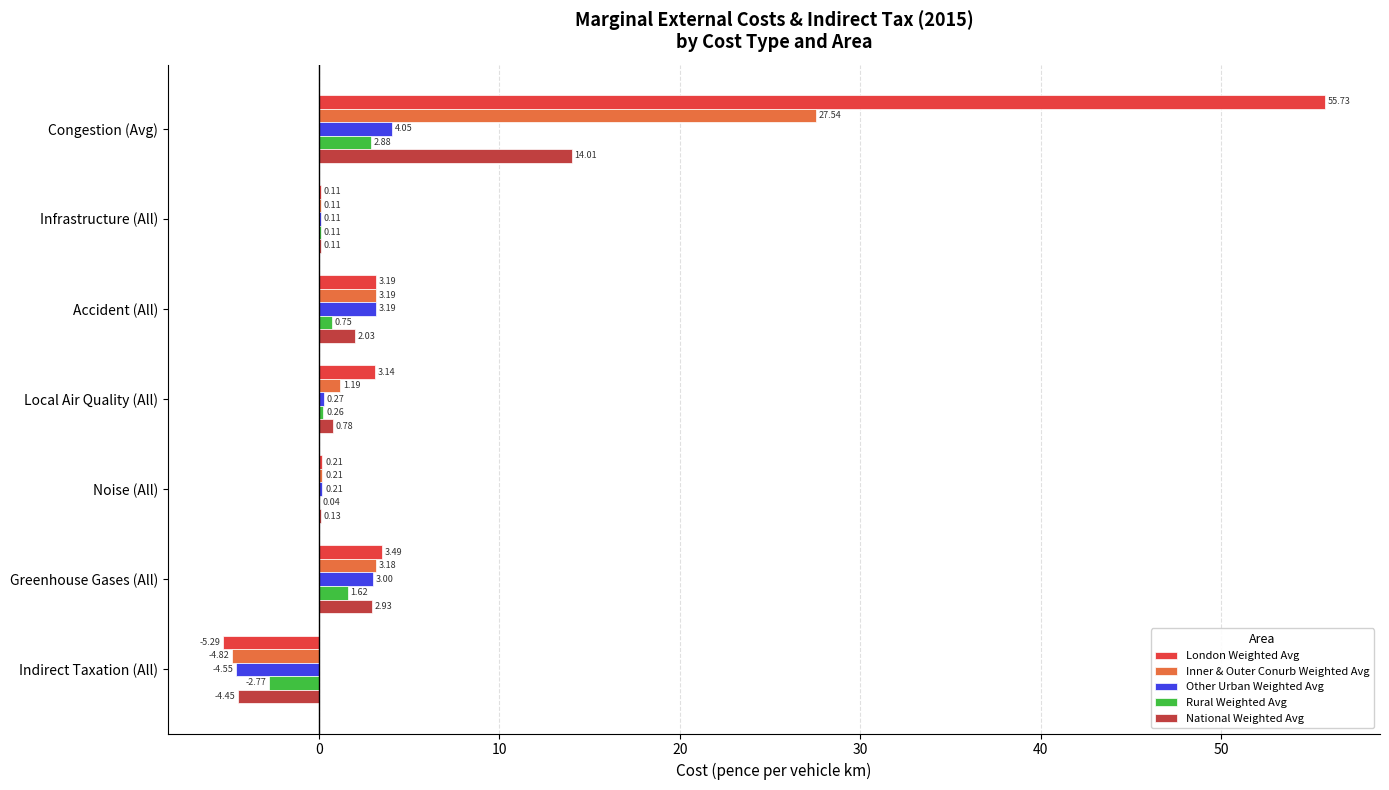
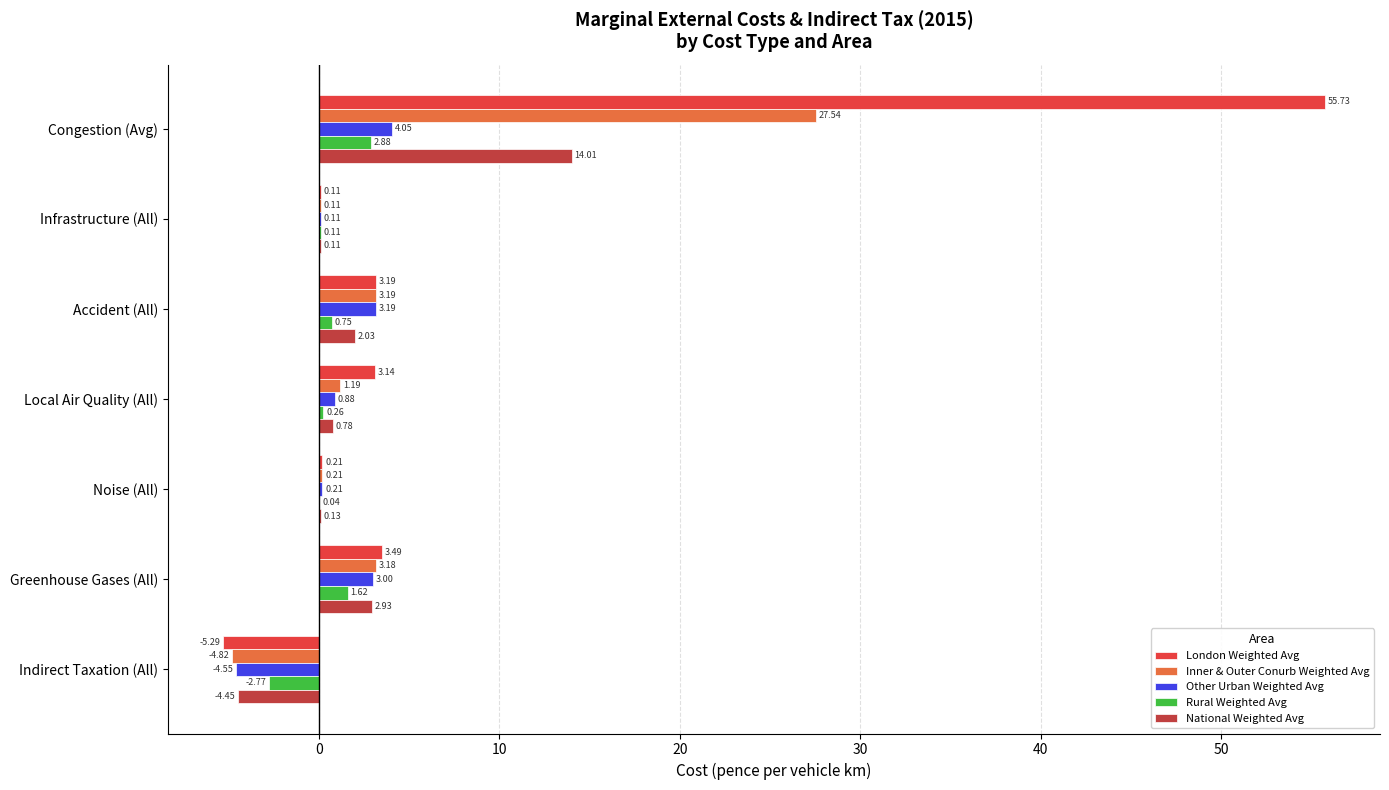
Other Urban Weighted Avg, Local Air Quality (All): 0.27 -> 0.88
